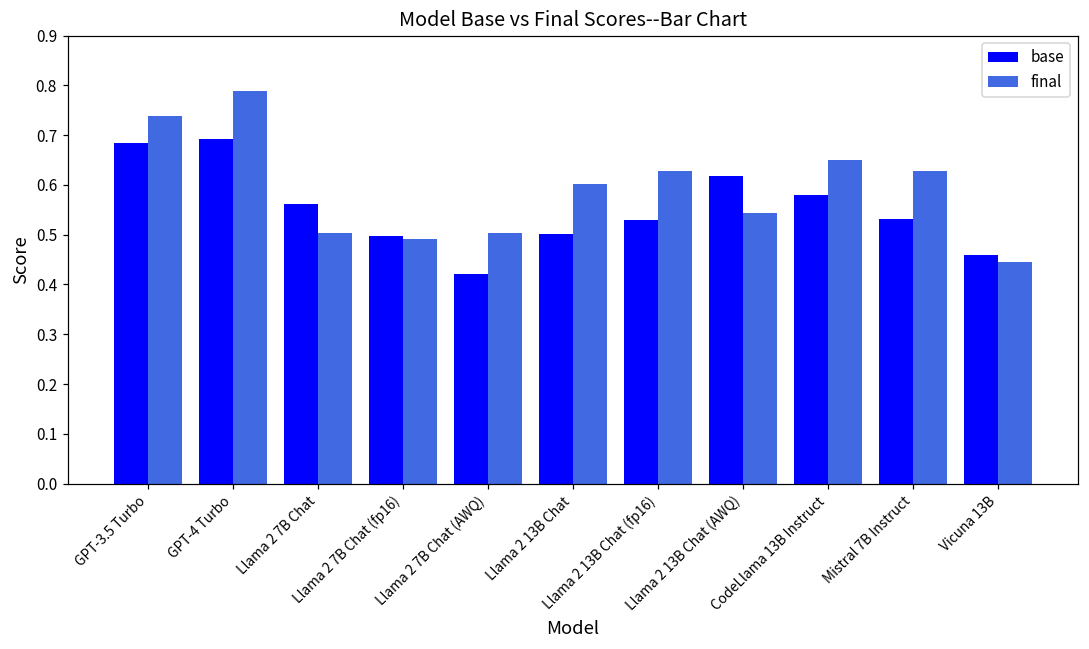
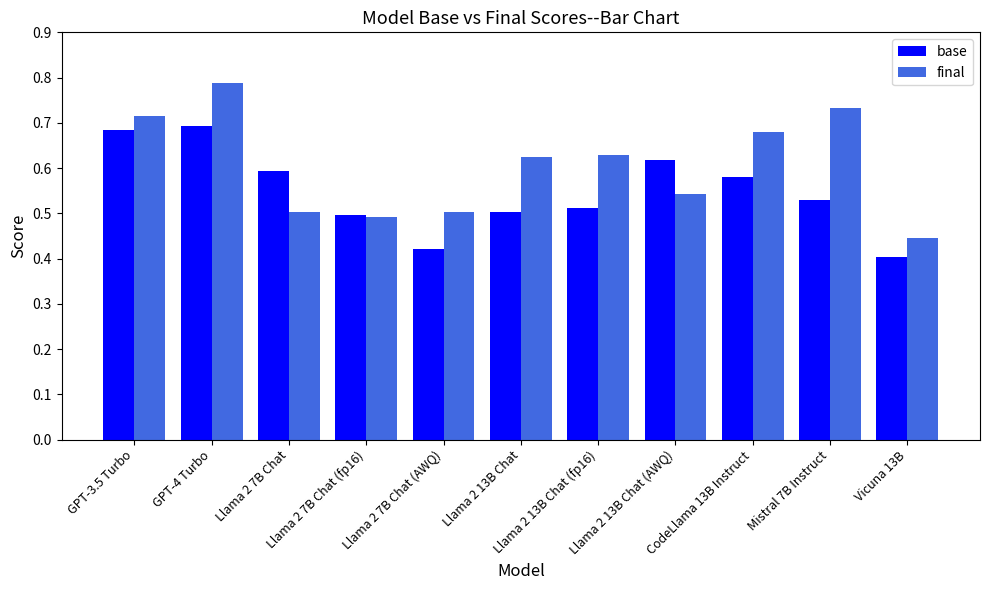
final, GPT-3.5 Turbo: 0.74 -> 0.72
base, Llama 2 7B Chat: 0.56 -> 0.59
final, Llama 2 13B Chat: 0.60 -> 0.62
base, Llama 2 13B Chat (fp16): 0.53 -> 0.51
final, CodeLlama 13B Instruct: 0.65 -> 0.68
final, Mistral 7B Instruct: 0.63 -> 0.73
base, Vicuna 13B: 0.46 -> 0.40
